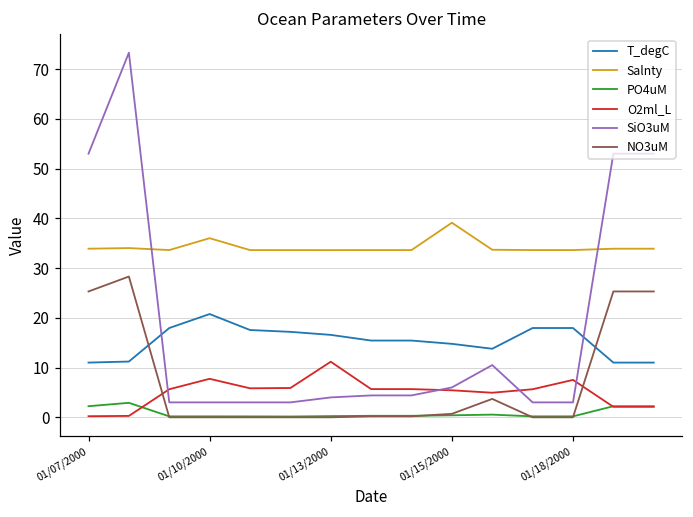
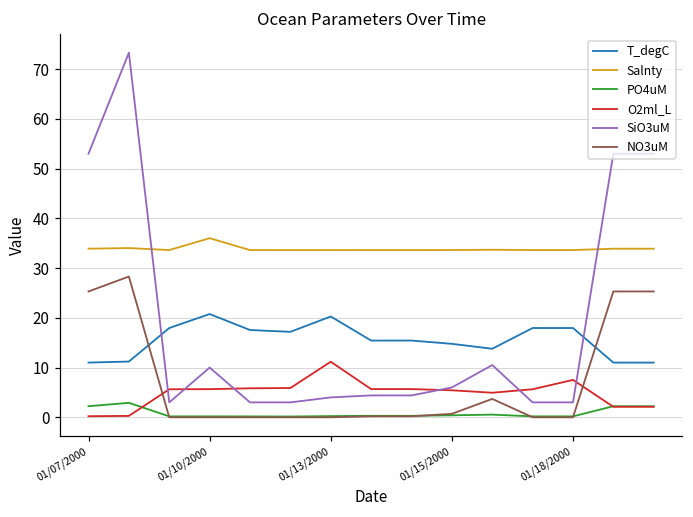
O2ml_L, 01/10/2000: 8 -> 6
SiO3uM, 01/10/2000: 3 -> 10
T_degC, 01/13/2000: 17 -> 20
Salnty, 01/15/2000: 39 -> 34
